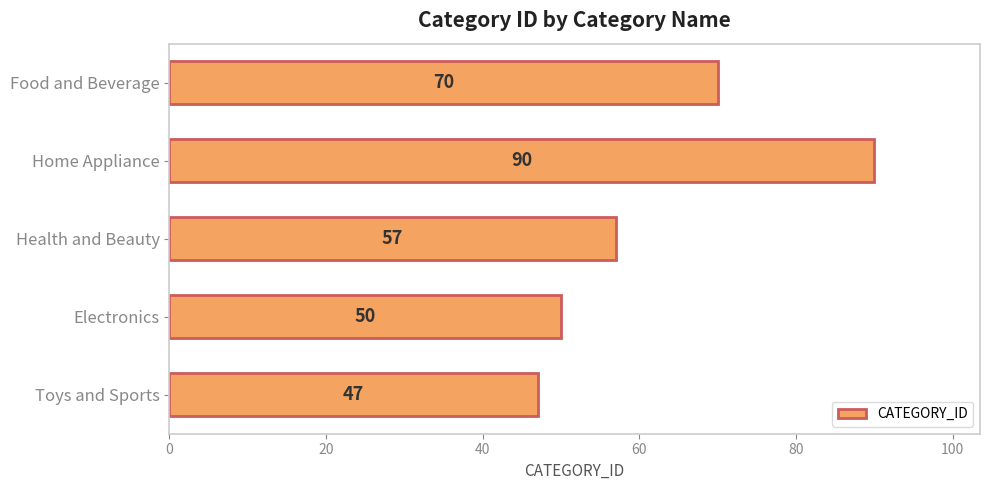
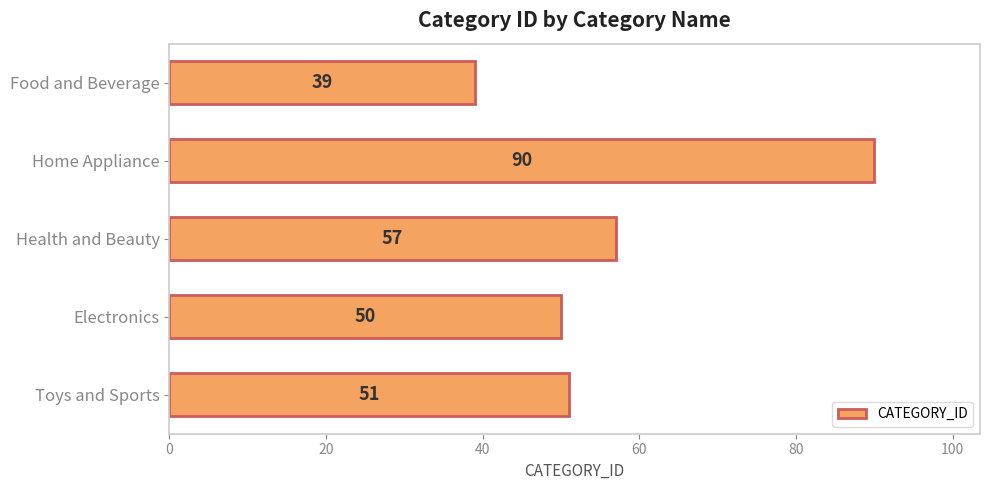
Food and Beverage: 70 -> 39
Toys and Sports: 47 -> 51
